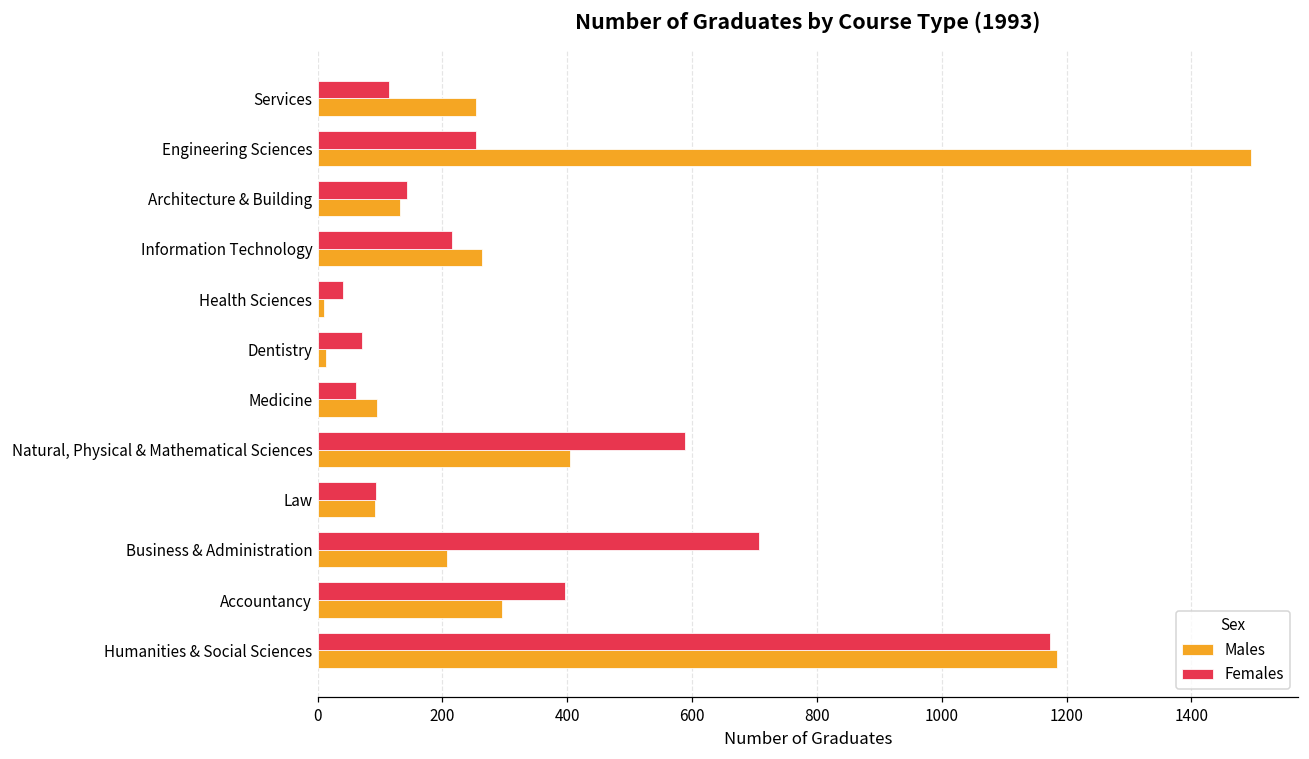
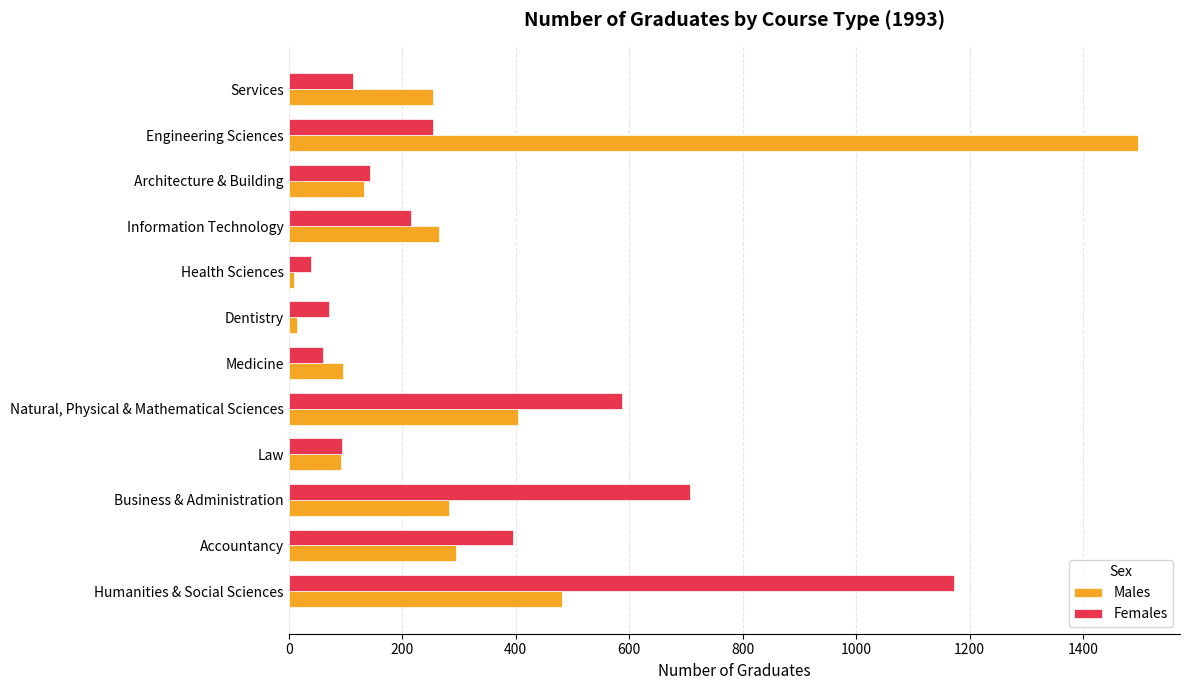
Males, Business & Administration: 210 -> 280
Males, Humanities & Social Sciences: 1190 -> 480
